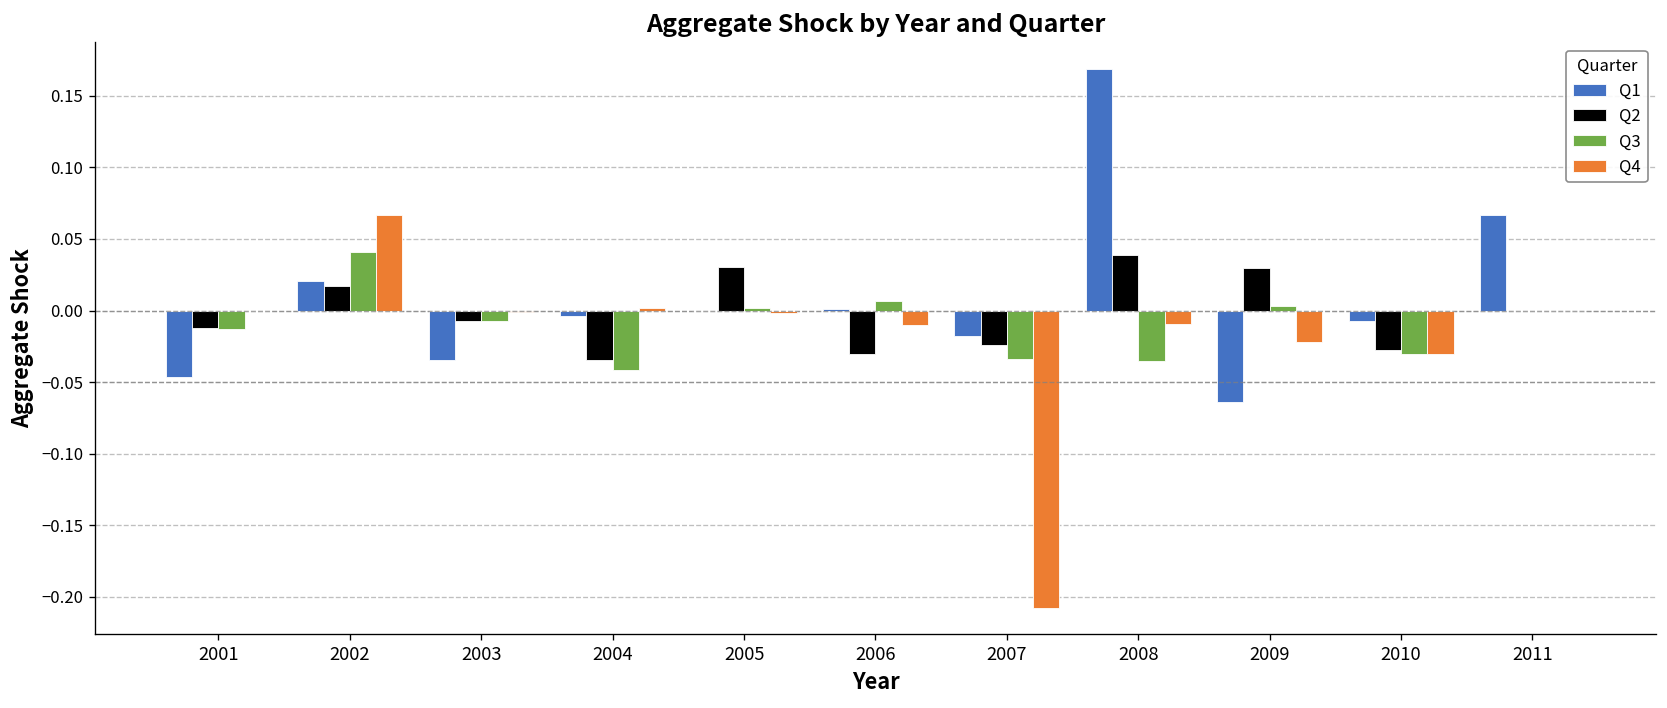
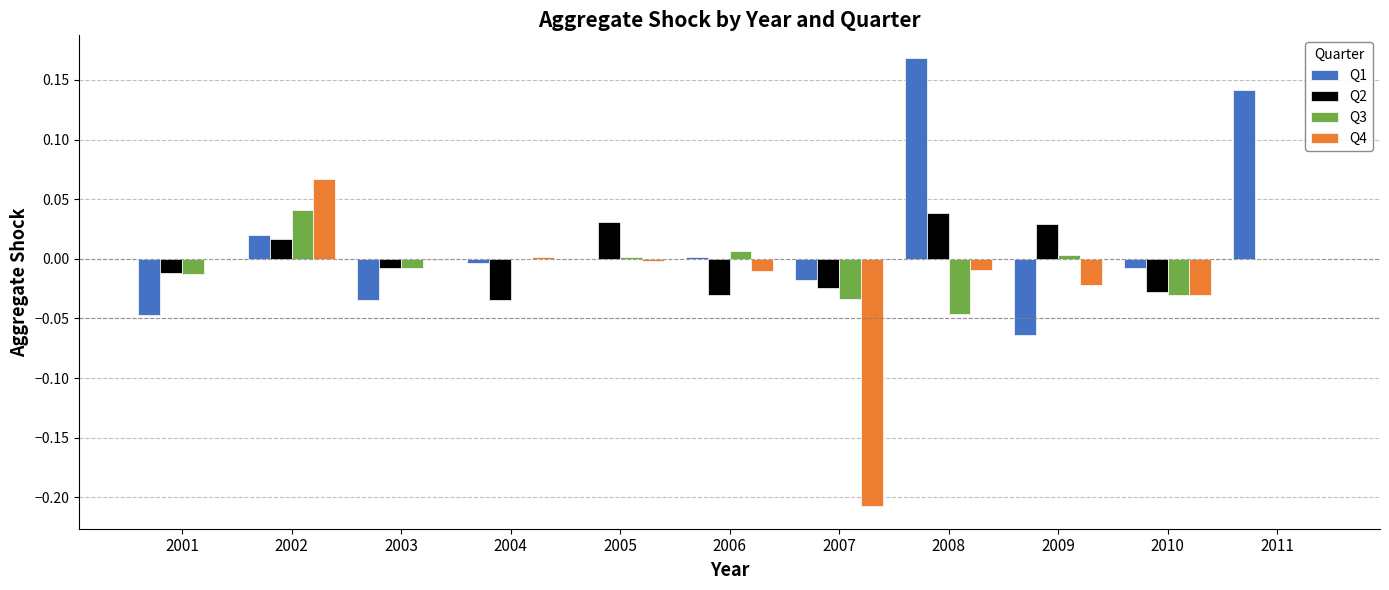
Q3, 2004: -0.042 -> 0.000
Q3, 2008: -0.035 -> -0.046
Q1, 2011: 0.067 -> 0.141
